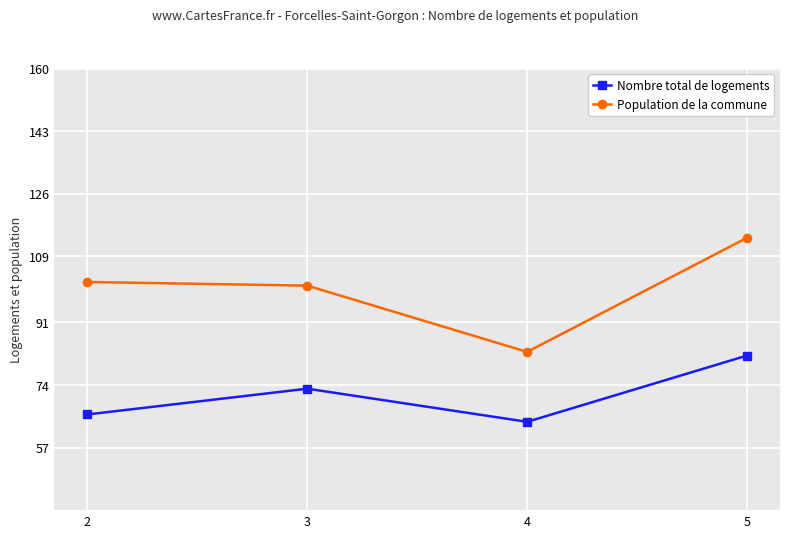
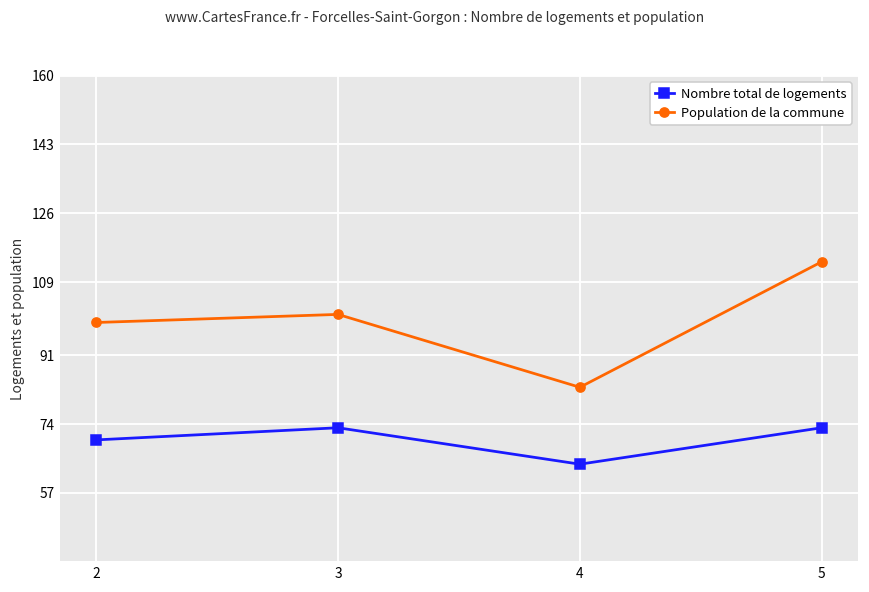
Nombre total de logements, 2: 66 -> 70
Population de la commune, 2: 102 -> 99
Nombre total de logements, 5: 82 -> 73
